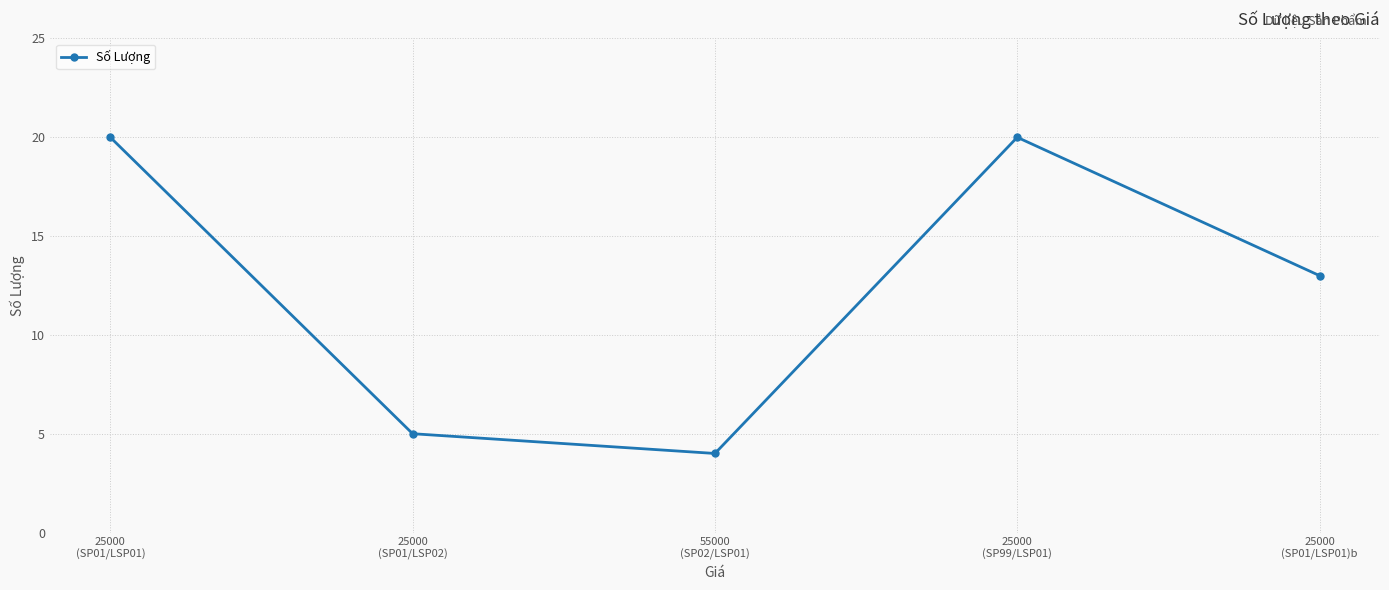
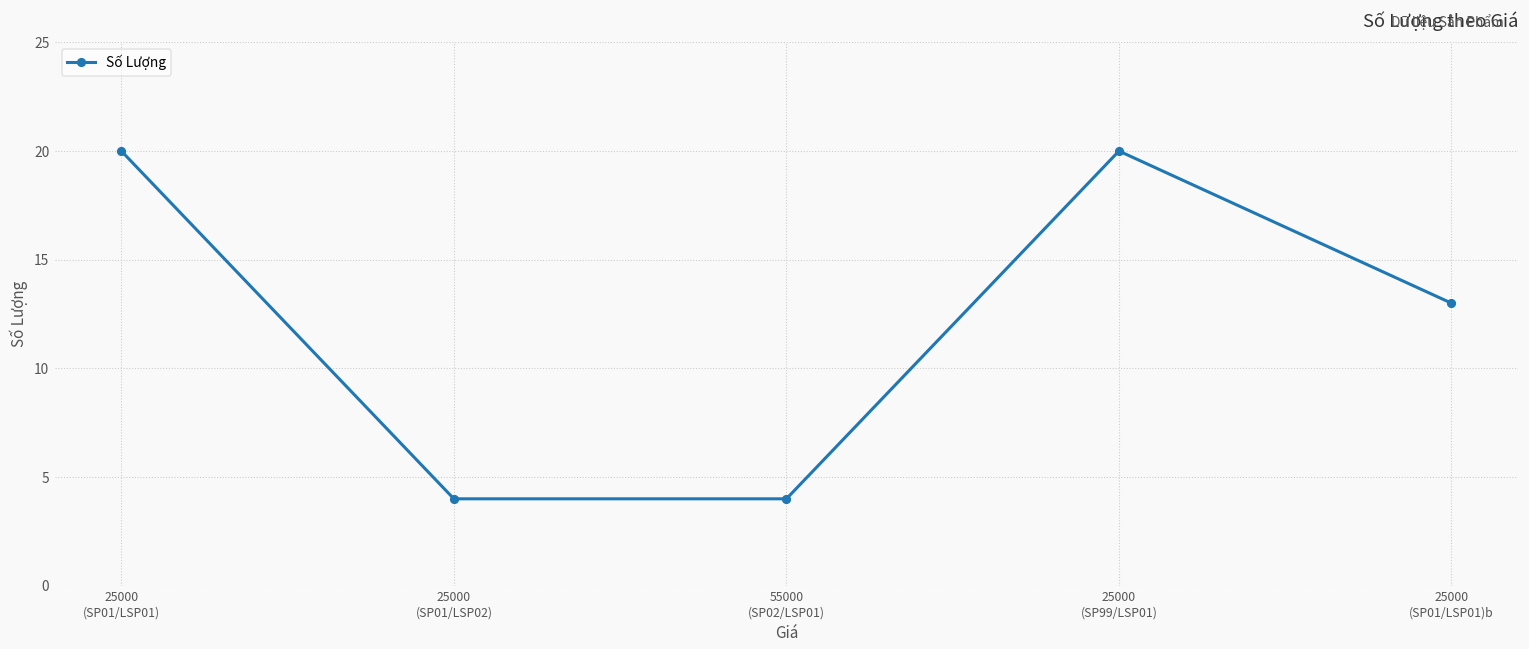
25000 (SP01/LSP02): 5 -> 4
